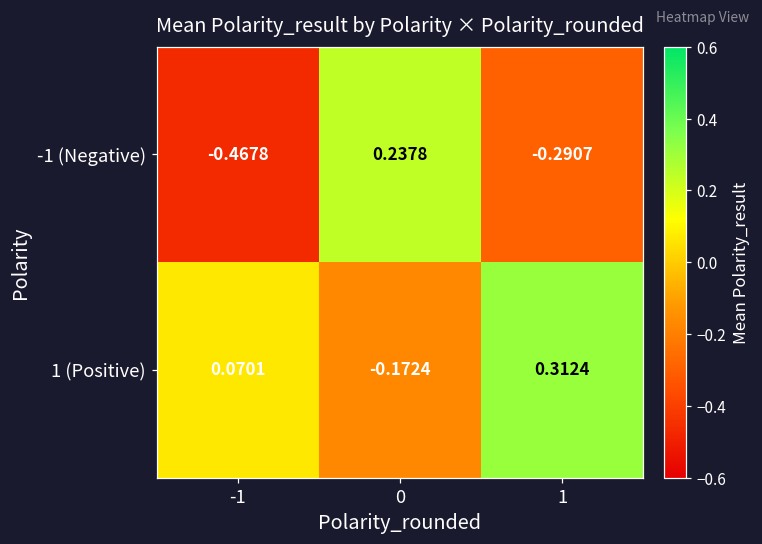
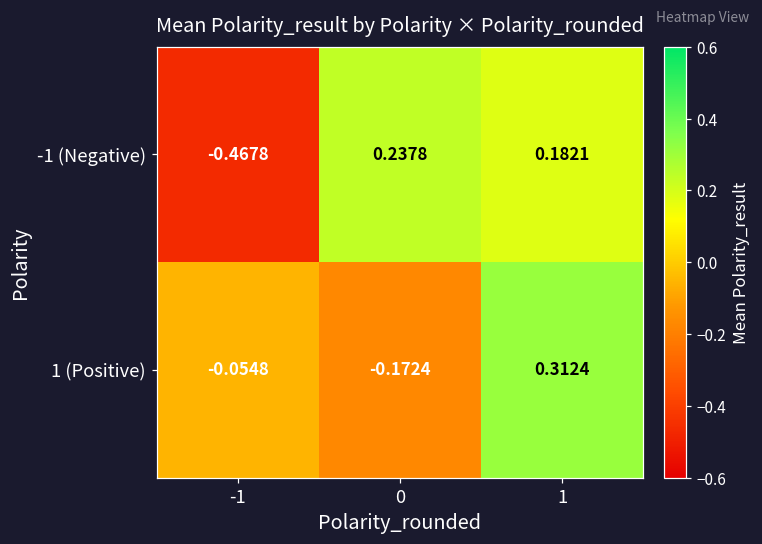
-1 (Negative), 1: -0.2907 -> 0.1821
1 (Positive), -1: 0.0701 -> -0.0548
